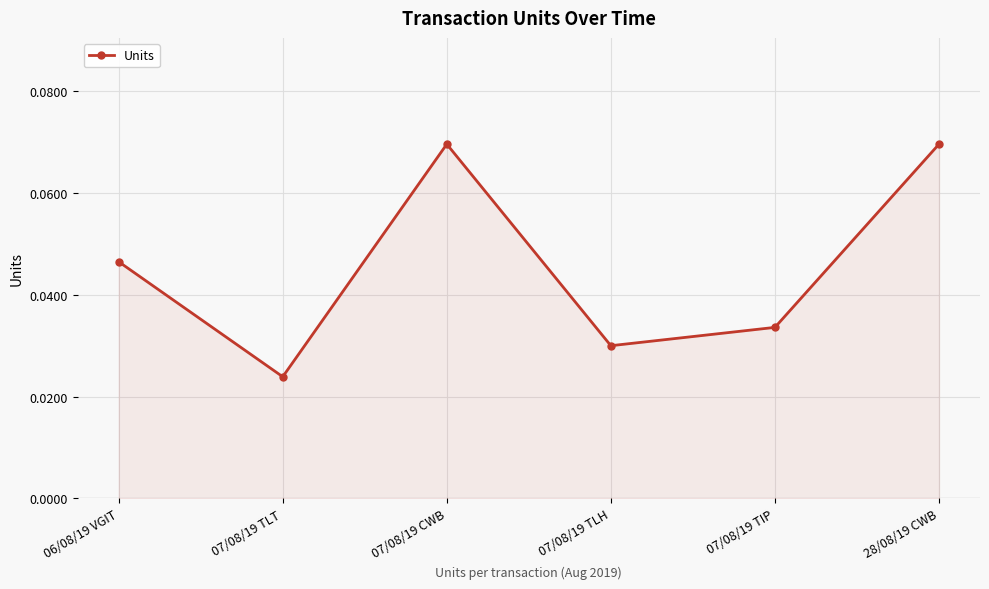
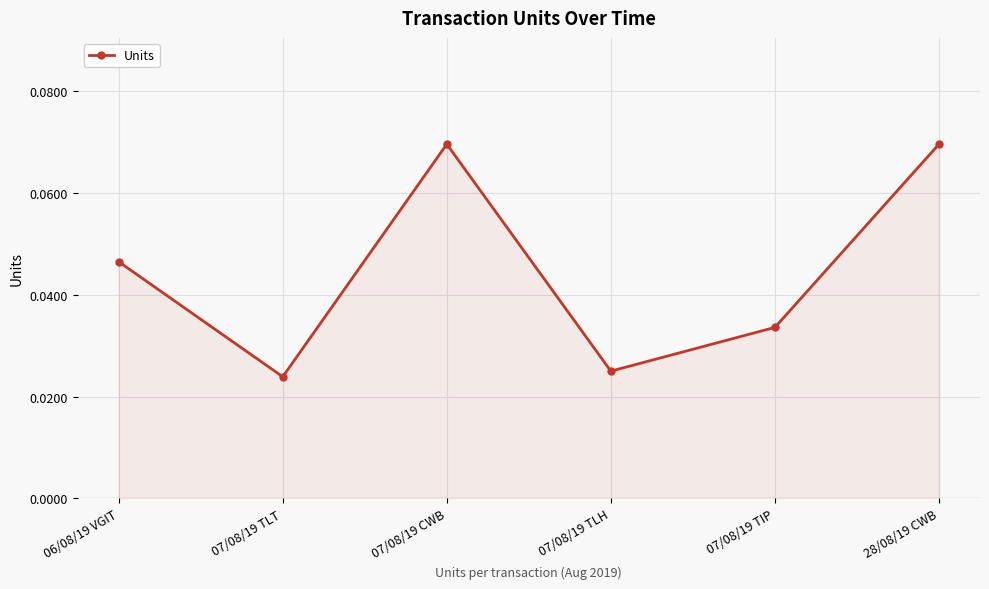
07/08/19 TLH: 0.030 -> 0.025
